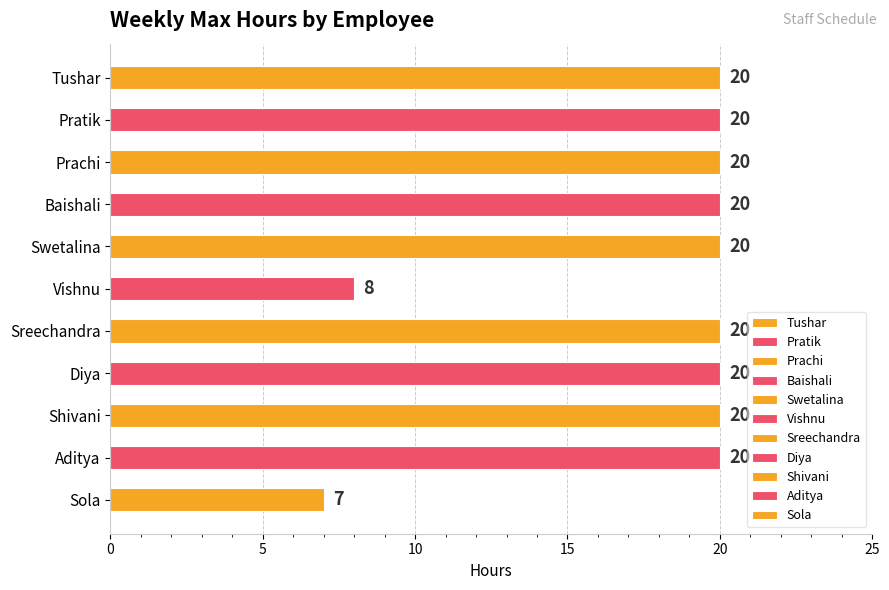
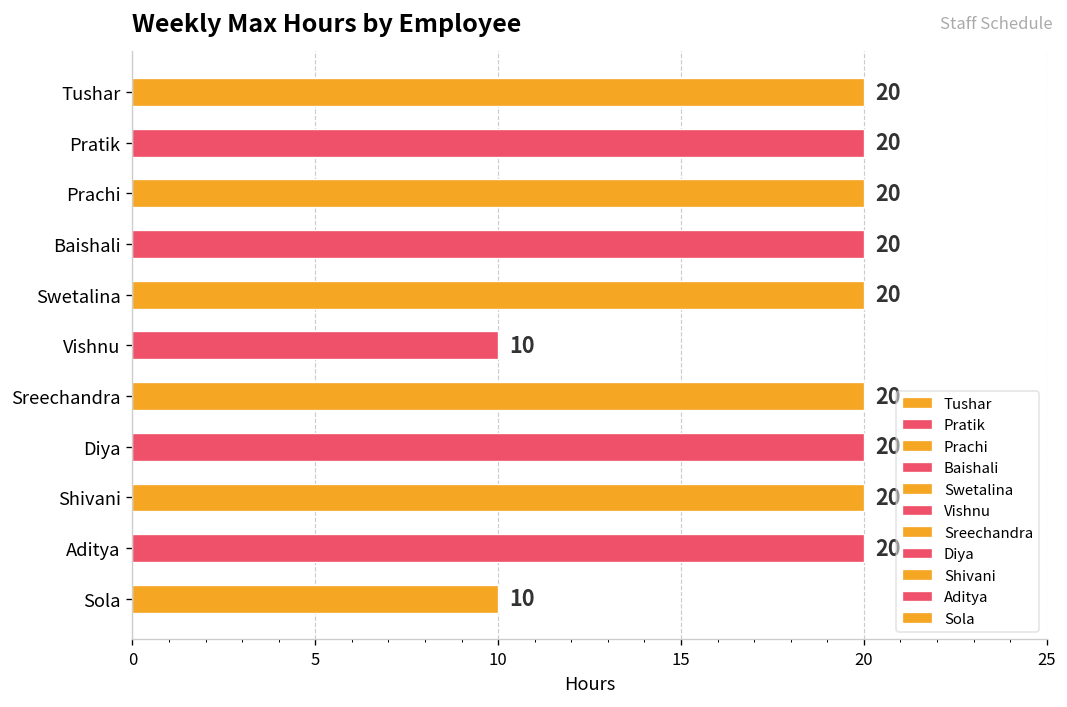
Vishnu: 8 -> 10
Sola: 7 -> 10
